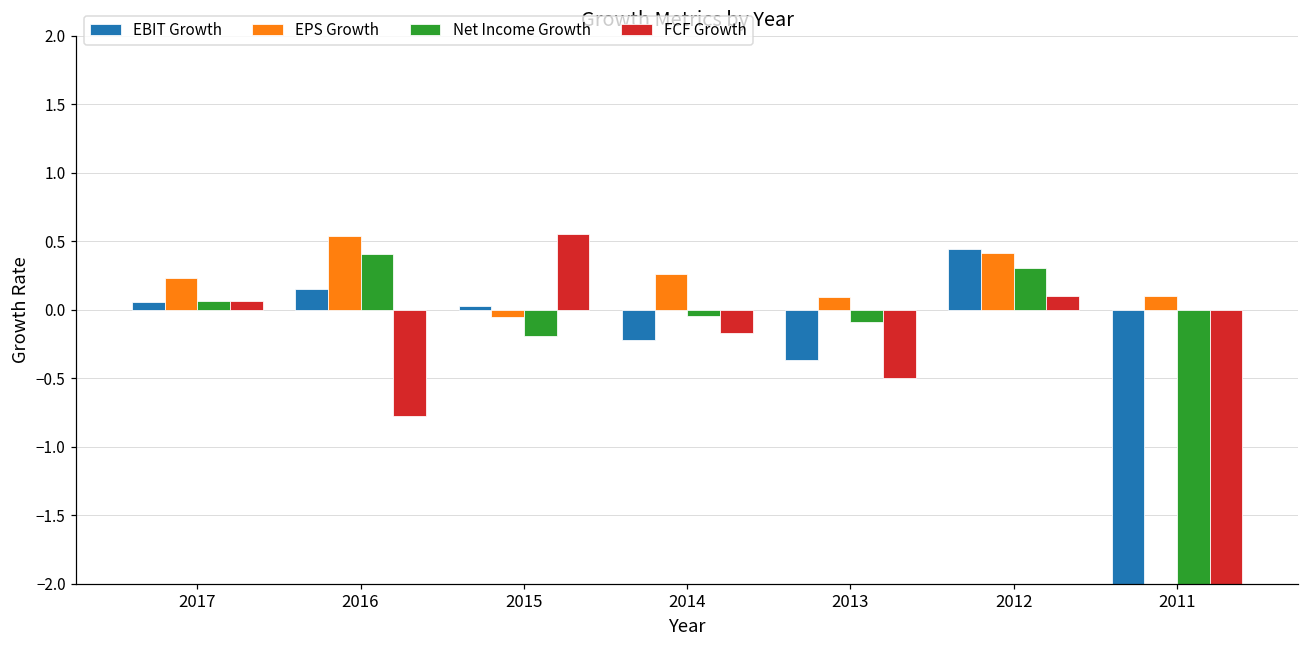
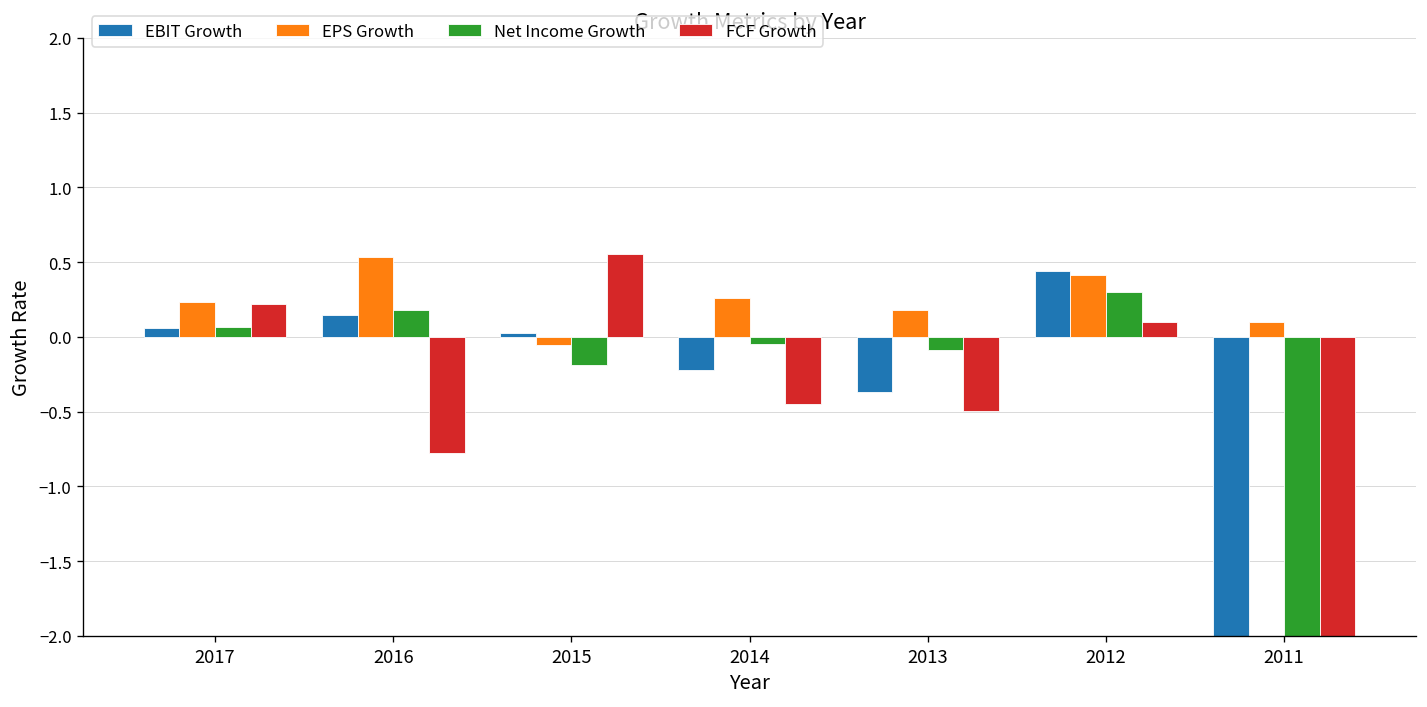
FCF Growth, 2017: 0.07 -> 0.22
Net Income Growth, 2016: 0.41 -> 0.18
FCF Growth, 2014: -0.17 -> -0.45
EPS Growth, 2013: 0.09 -> 0.18
